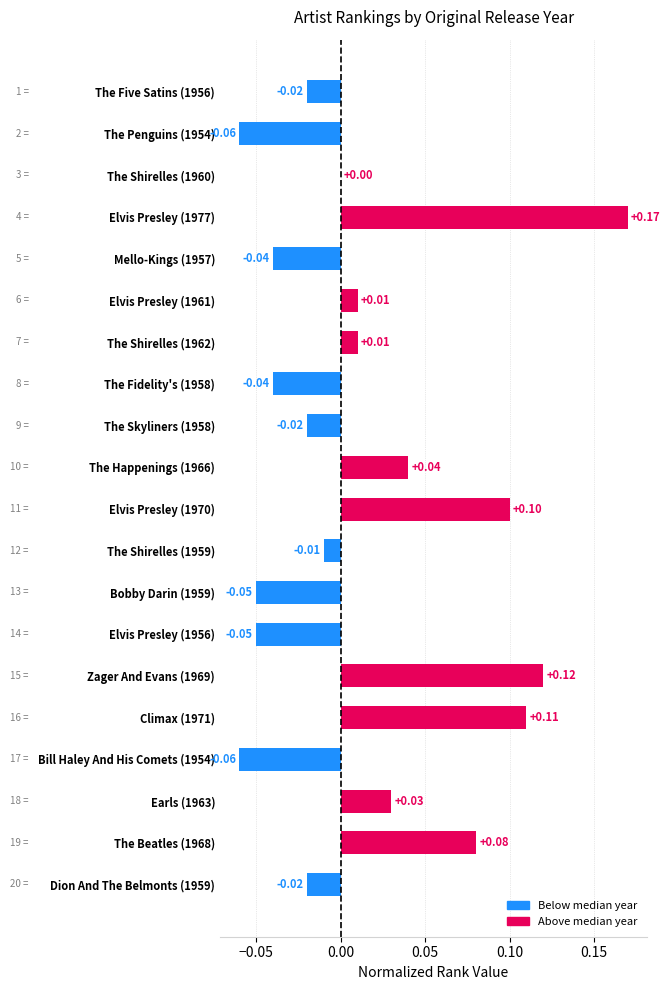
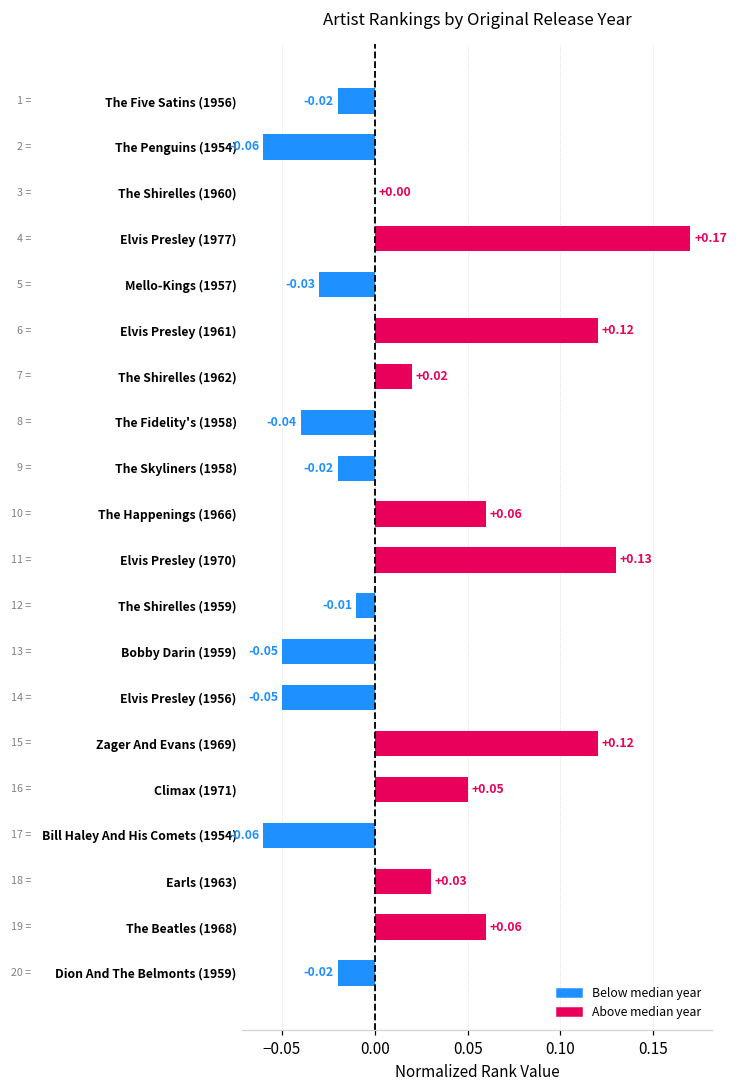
Mello-Kings (1957): -0.04 -> -0.03
Elvis Presley (1961): +0.01 -> +0.12
The Shirelles (1962): +0.01 -> +0.02
The Happenings (1966): +0.04 -> +0.06
Elvis Presley (1970): +0.10 -> +0.13
Climax (1971): +0.11 -> +0.05
The Beatles (1968): +0.08 -> +0.06
